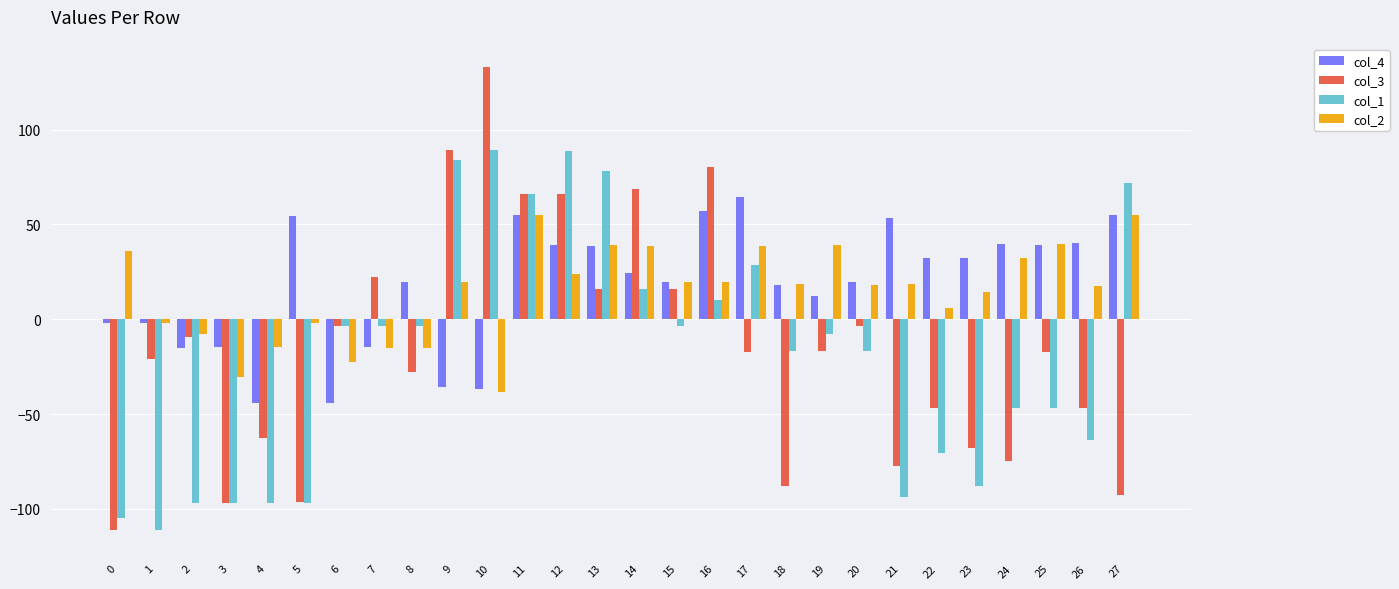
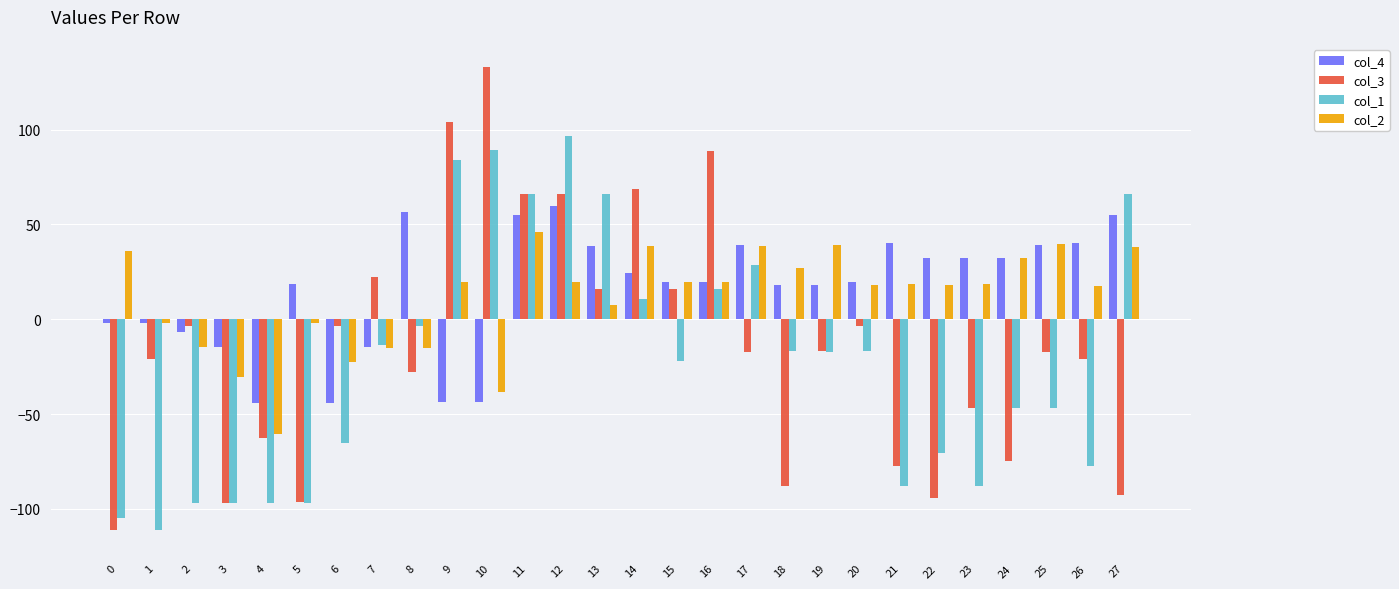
col_4, 2: -15 -> -7
col_3, 2: -9 -> -3
col_2, 2: -8 -> -15
col_2, 4: -15 -> -60
col_4, 5: 55 -> 19
col_1, 6: -3 -> -65
col_1, 7: -3 -> -14
col_4, 8: 20 -> 56
col_4, 9: -36 -> -44
col_3, 9: 89 -> 104
col_4, 10: -37 -> -44
col_2, 11: 55 -> 46
col_4, 12: 39 -> 60
col_1, 12: 89 -> 97
col_2, 12: 24 -> 20
col_1, 13: 78 -> 66
col_2, 13: 39 -> 8
col_1, 14: 16 -> 11
col_1, 15: -3 -> -22
col_4, 16: 57 -> 20
col_3, 16: 80 -> 89
col_1, 16: 10 -> 16
col_4, 17: 64 -> 39
col_2, 18: 19 -> 27
col_4, 19: 12 -> 18
col_1, 19: -8 -> -17
col_4, 21: 53 -> 40
col_1, 21: -94 -> -88
col_3, 22: -47 -> -94
col_2, 22: 6 -> 18
col_3, 23: -68 -> -47
col_2, 23: 14 -> 19
col_4, 24: 40 -> 33
col_3, 26: -47 -> -21
col_1, 26: -63 -> -77
col_1, 27: 72 -> 66
col_2, 27: 55 -> 38
